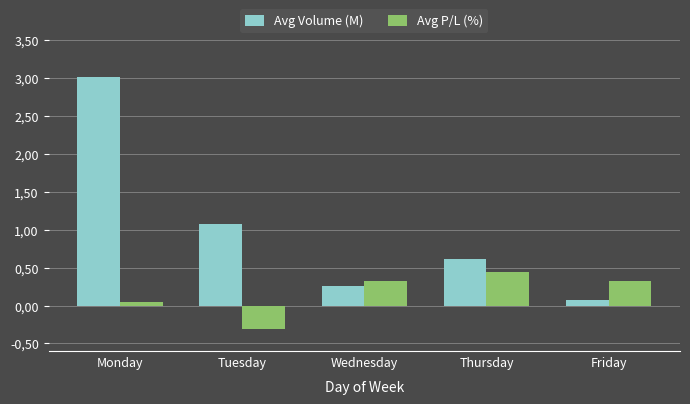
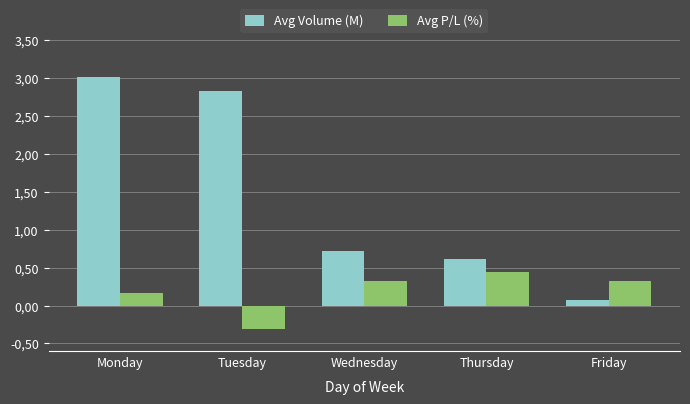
Avg P/L (%), Monday: 10 -> 20
Avg Volume (M), Tuesday: 110 -> 280
Avg Volume (M), Wednesday: 30 -> 70
